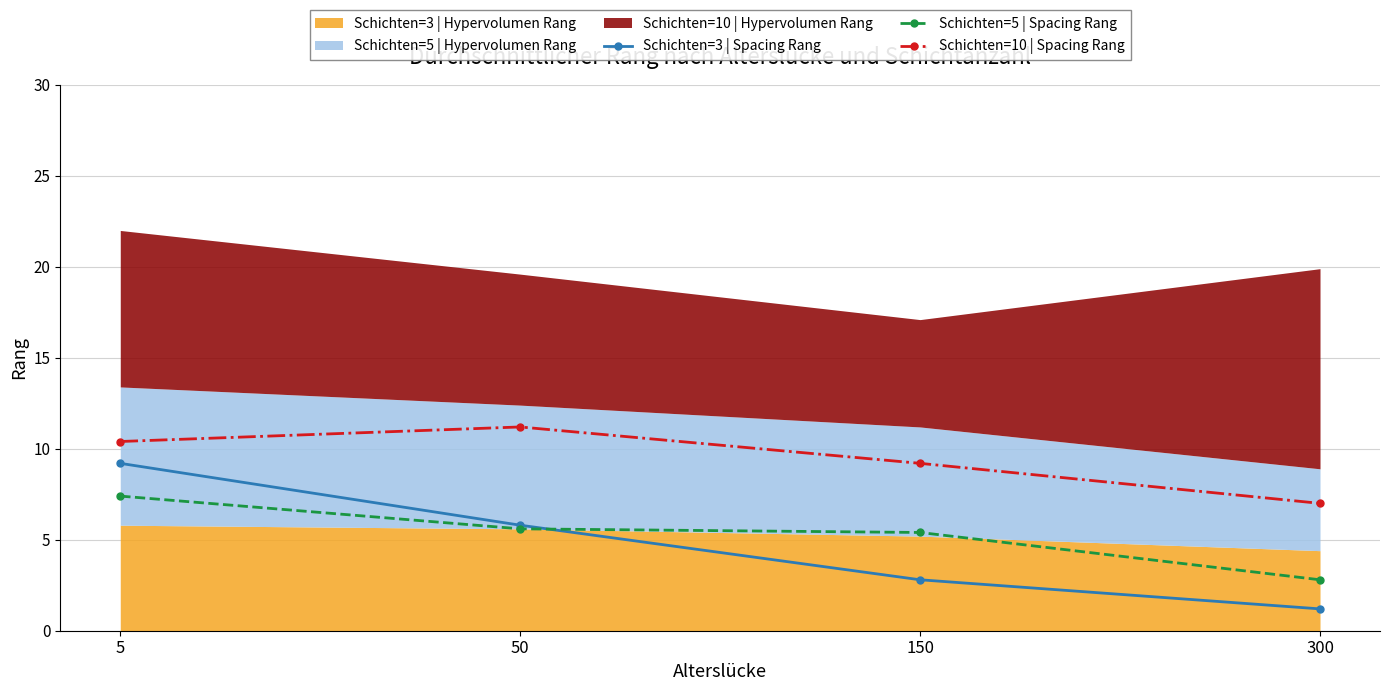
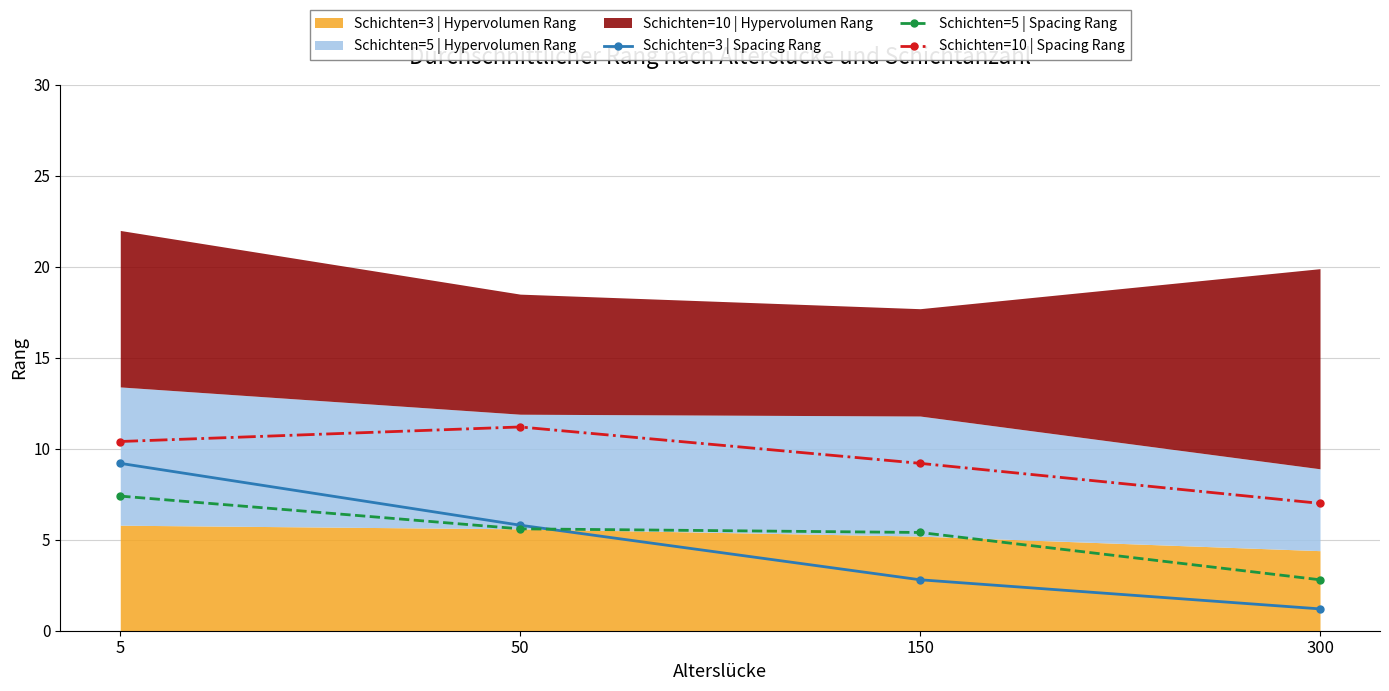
Schichten=5 | Hypervolumen Rang, 50: 6.8 -> 6.3
Schichten=10 | Hypervolumen Rang, 50: 7.2 -> 6.6
Schichten=5 | Hypervolumen Rang, 150: 6.0 -> 6.6
